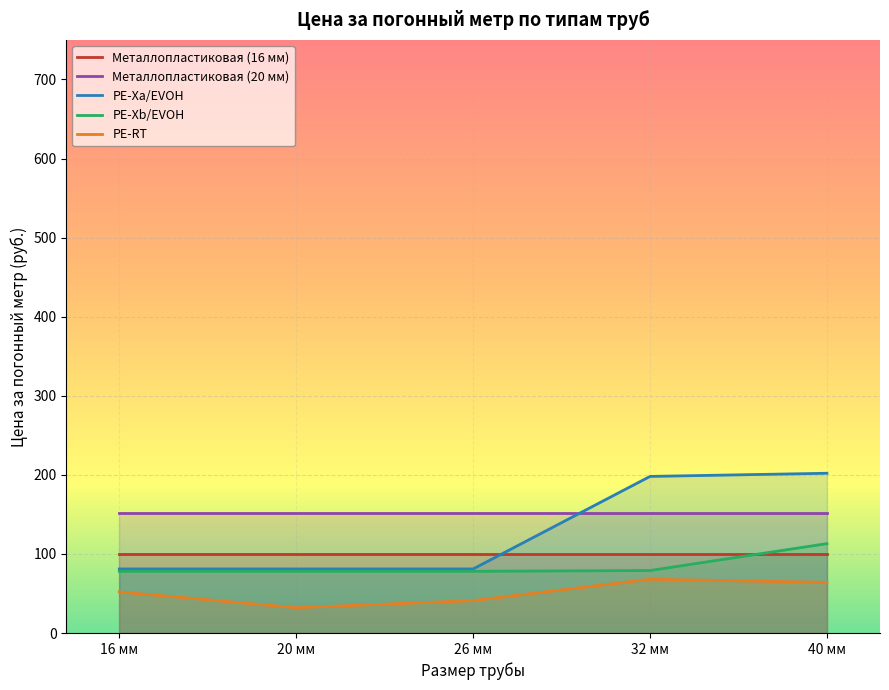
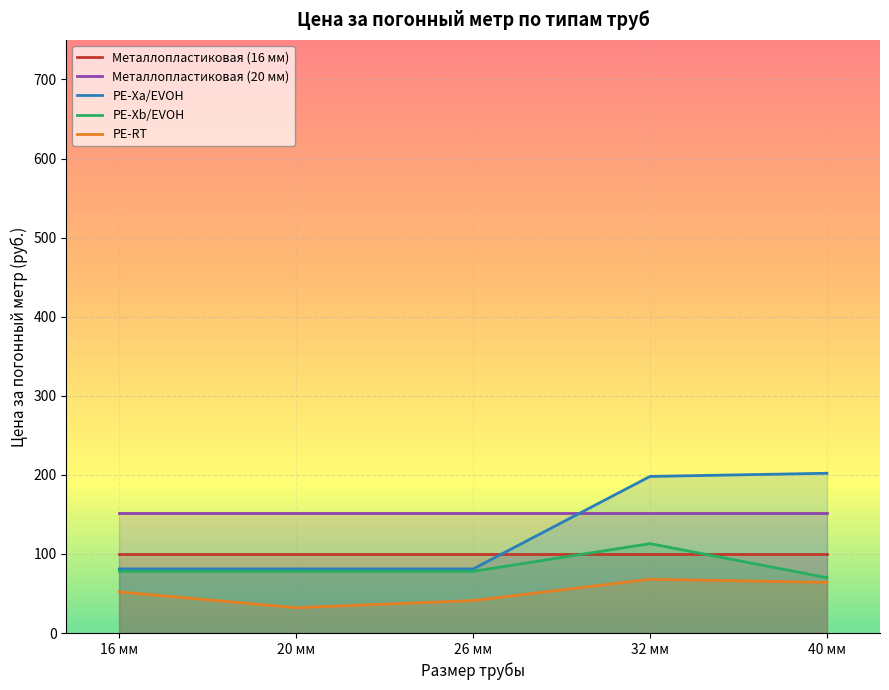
PE-Xb/EVOH, 32 мм: 80 -> 110
PE-Xb/EVOH, 40 мм: 110 -> 70
